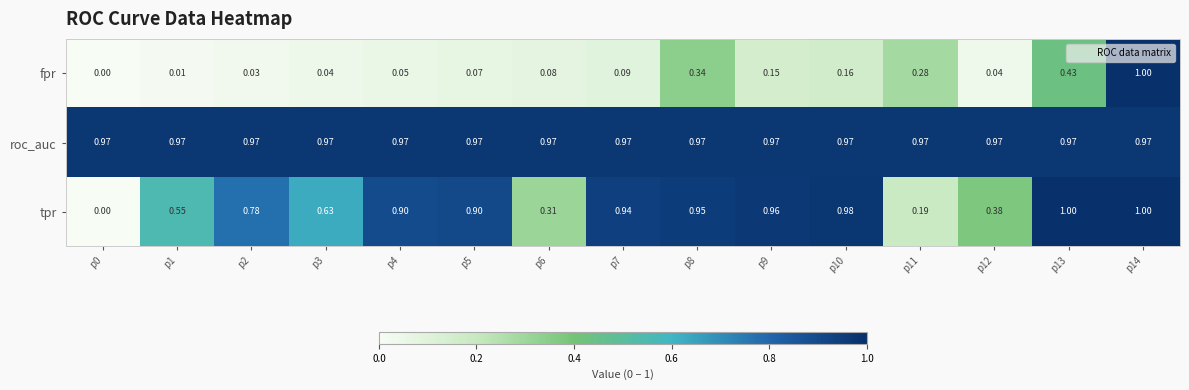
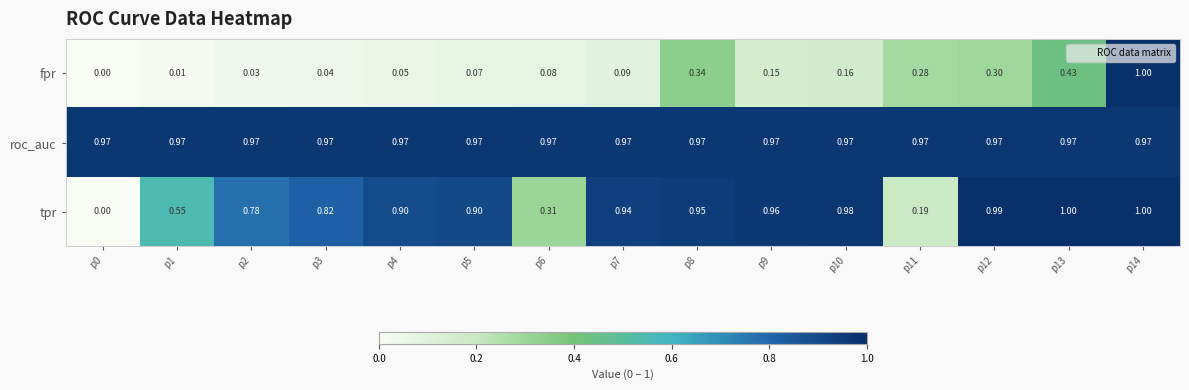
fpr, p12: 0.04 -> 0.30
tpr, p3: 0.63 -> 0.82
tpr, p12: 0.38 -> 0.99
